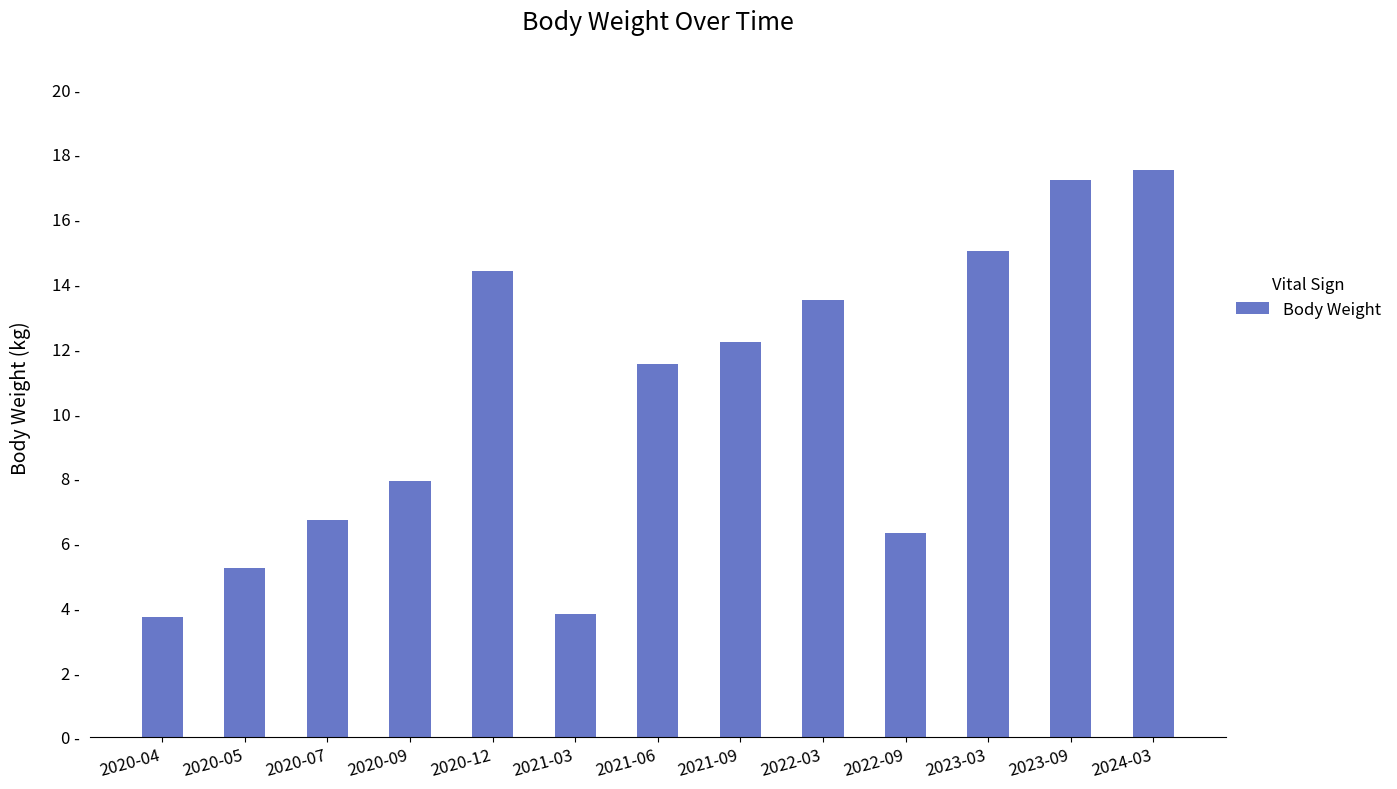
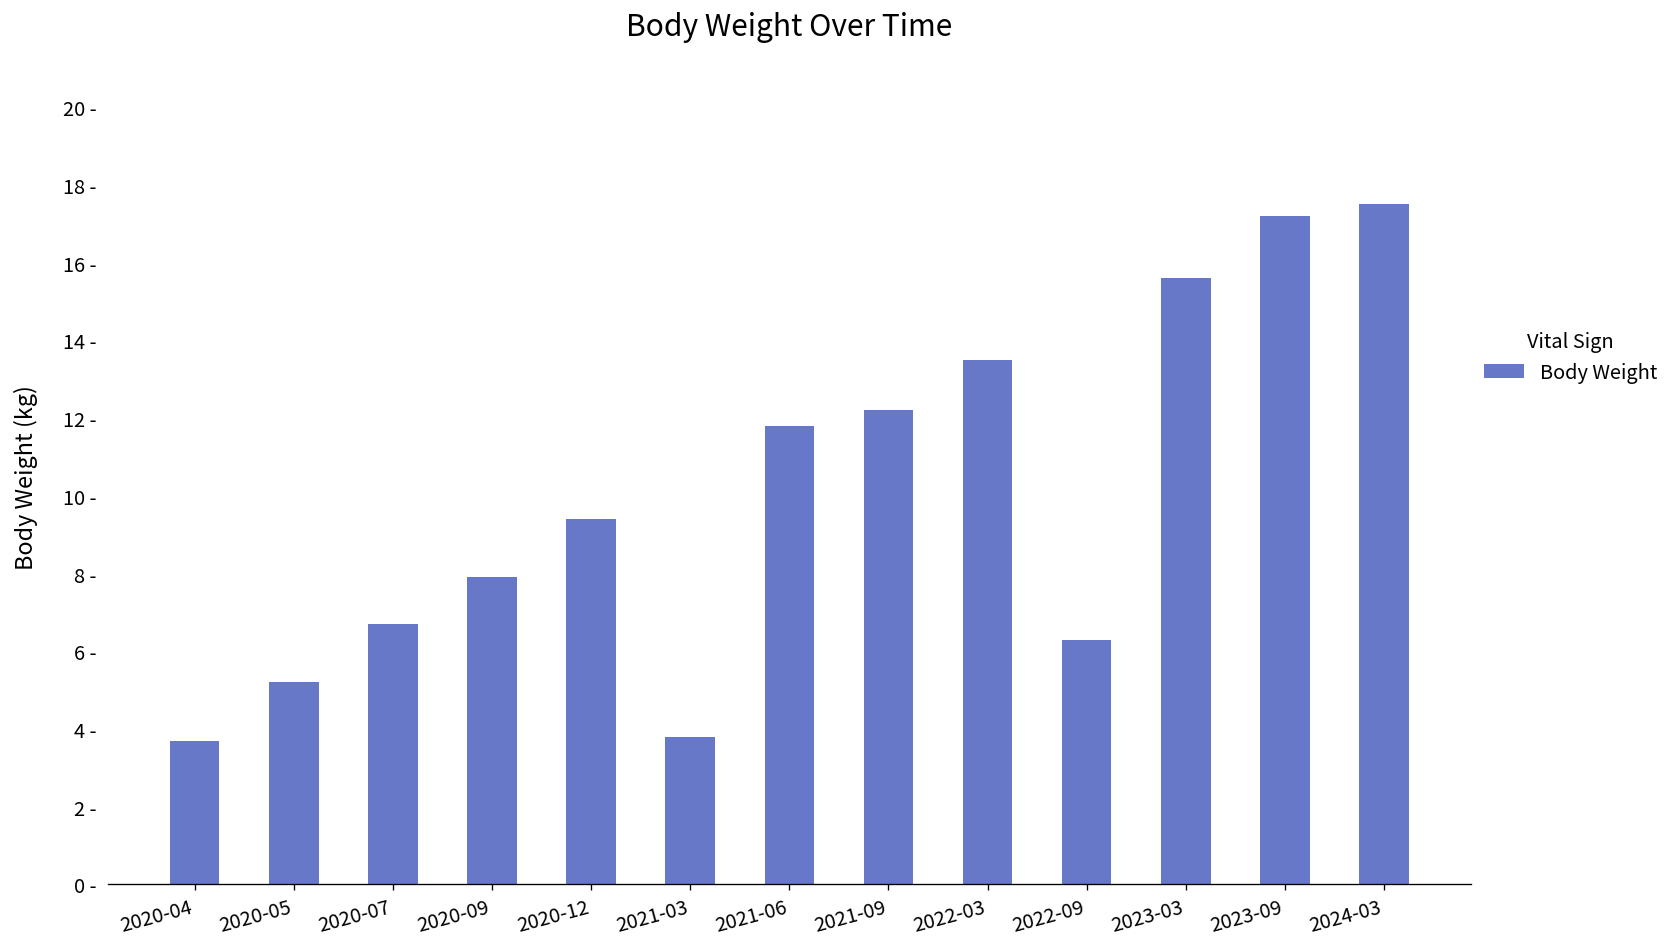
2020-12: 14.4 - -> 9.4 -
2021-06: 11.5 - -> 11.8 -
2023-03: 15.0 - -> 15.6 -
